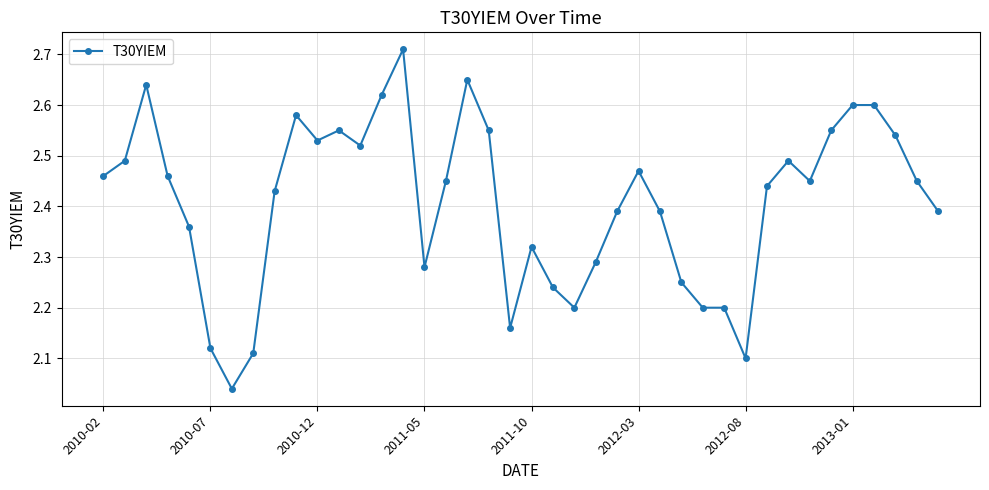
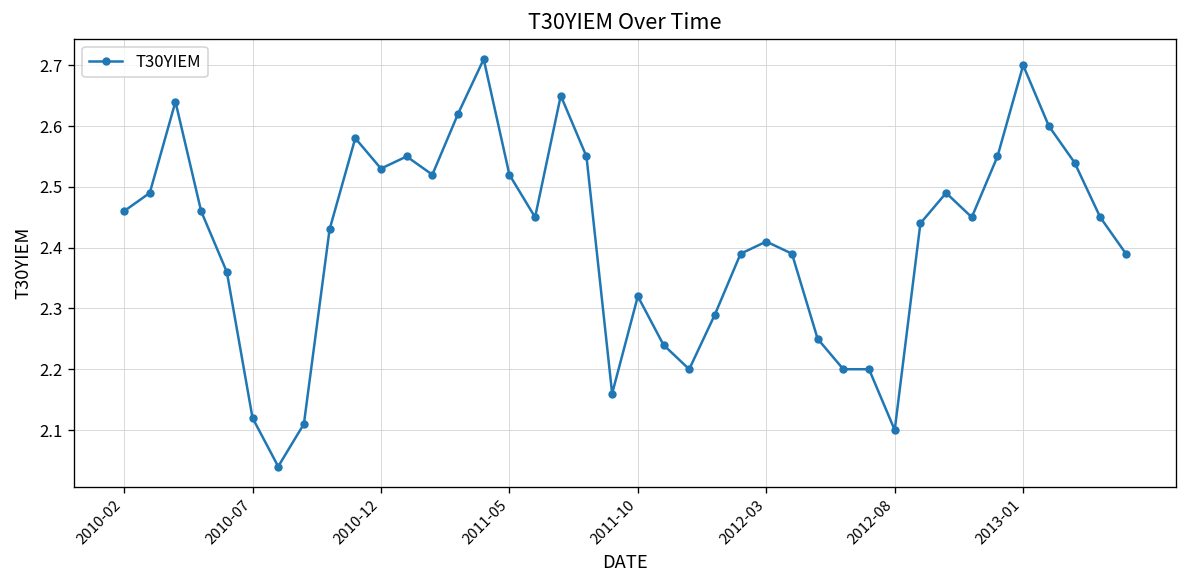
2011-05: 2.28 -> 2.52
2012-03: 2.47 -> 2.41
2013-01: 2.6 -> 2.7
